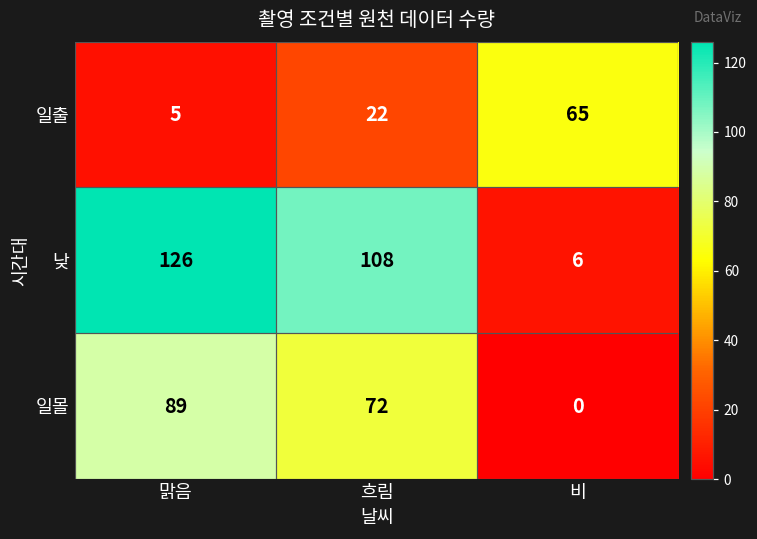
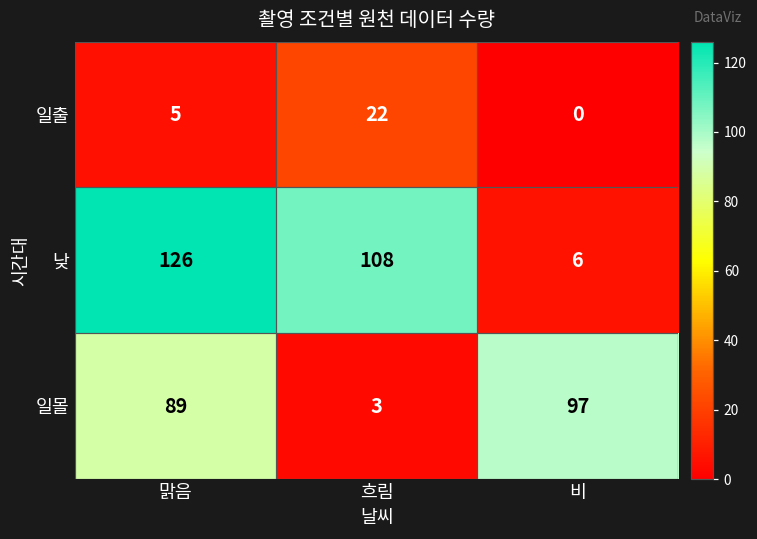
일출, 비: 65 -> 0
일몰, 흐림: 72 -> 3
일몰, 비: 0 -> 97
